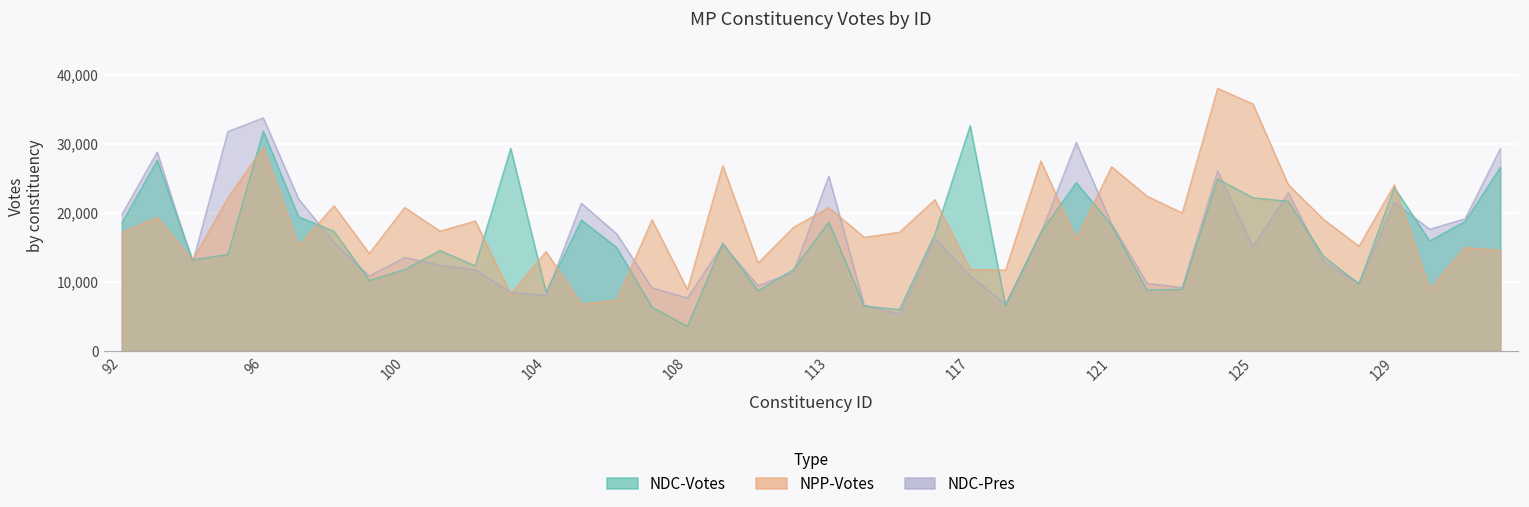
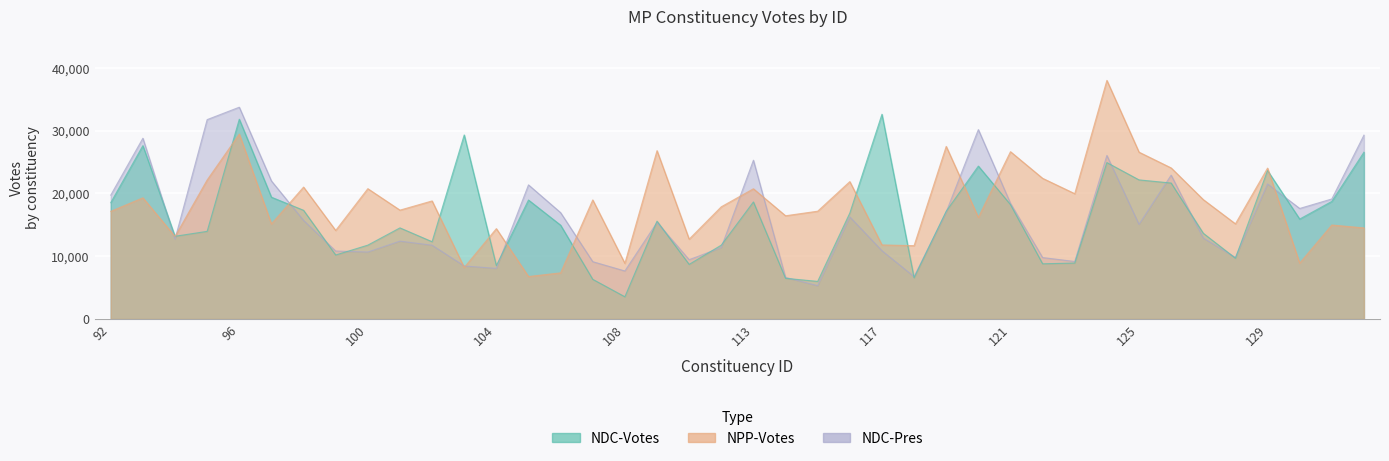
NDC-Pres, 100: 14,000 -> 11,000
NPP-Votes, 125: 36,000 -> 27,000
